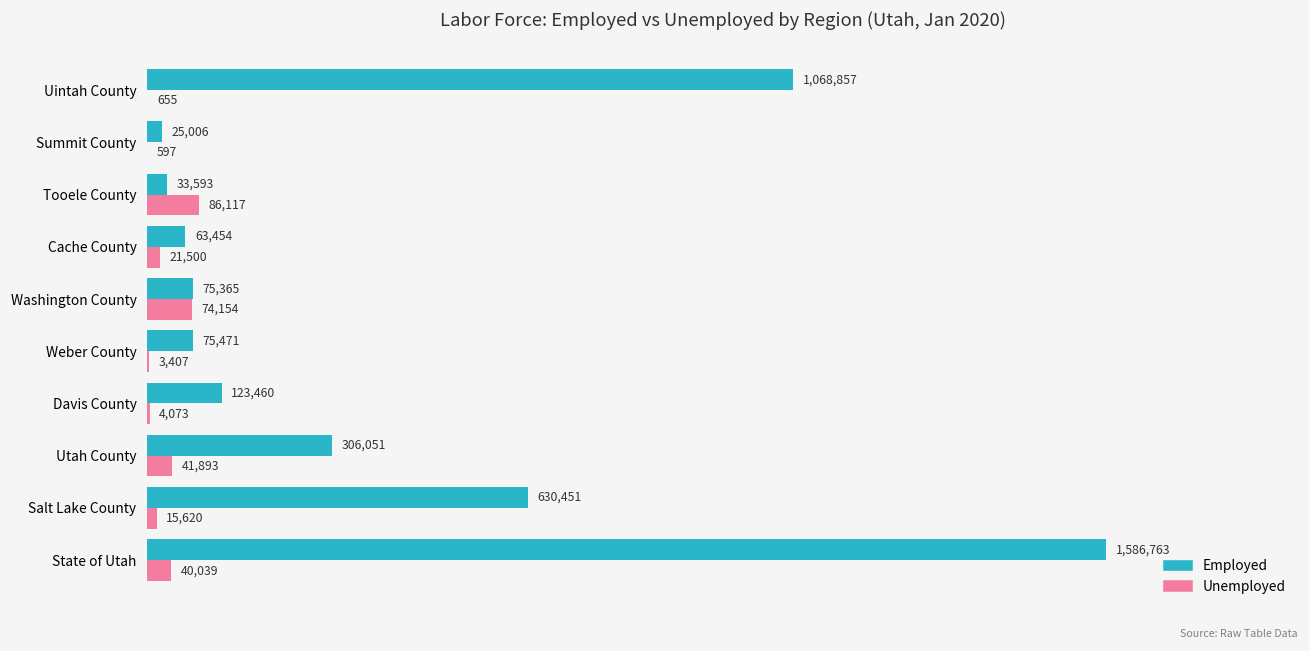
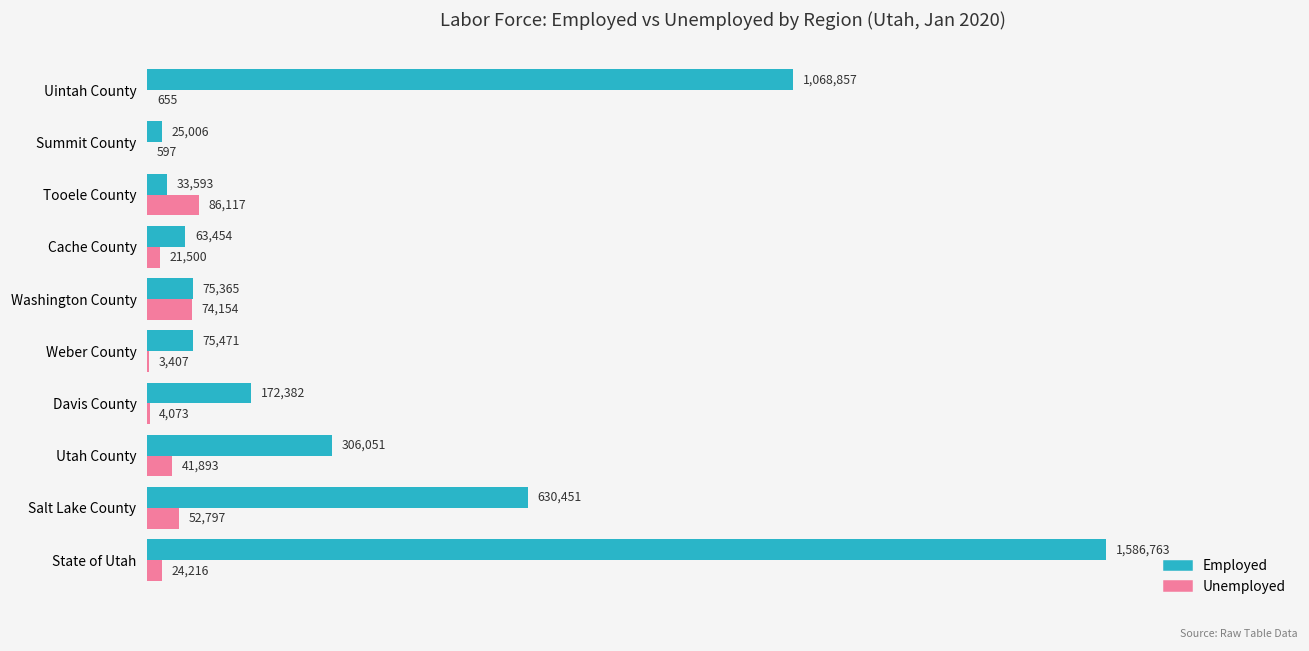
Employed, Davis County: 123,460 -> 172,382
Unemployed, Salt Lake County: 15,620 -> 52,797
Unemployed, State of Utah: 40,039 -> 24,216
